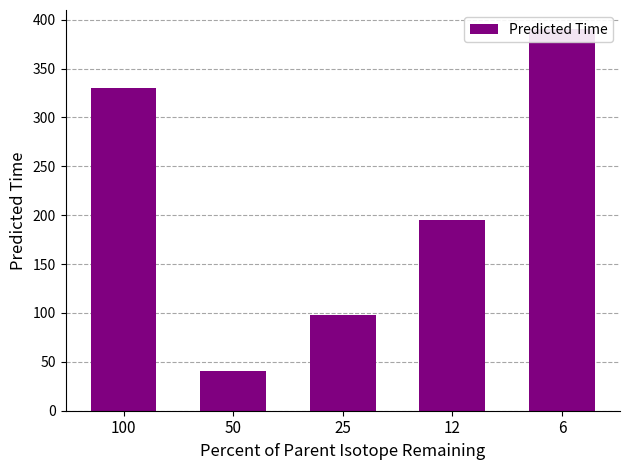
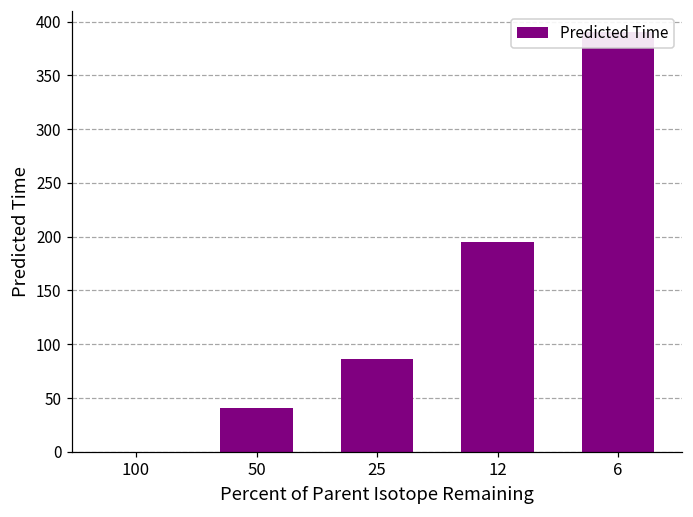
100: 330 -> 0
25: 100 -> 90
